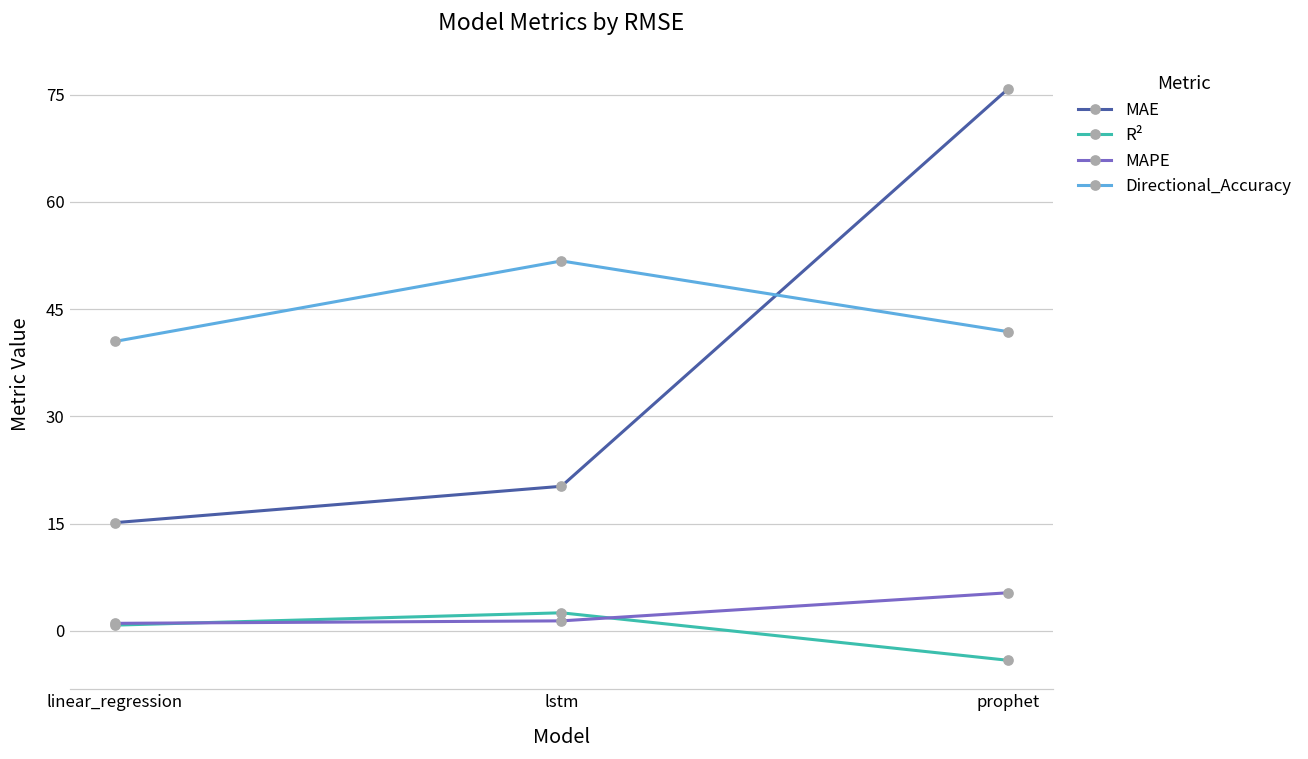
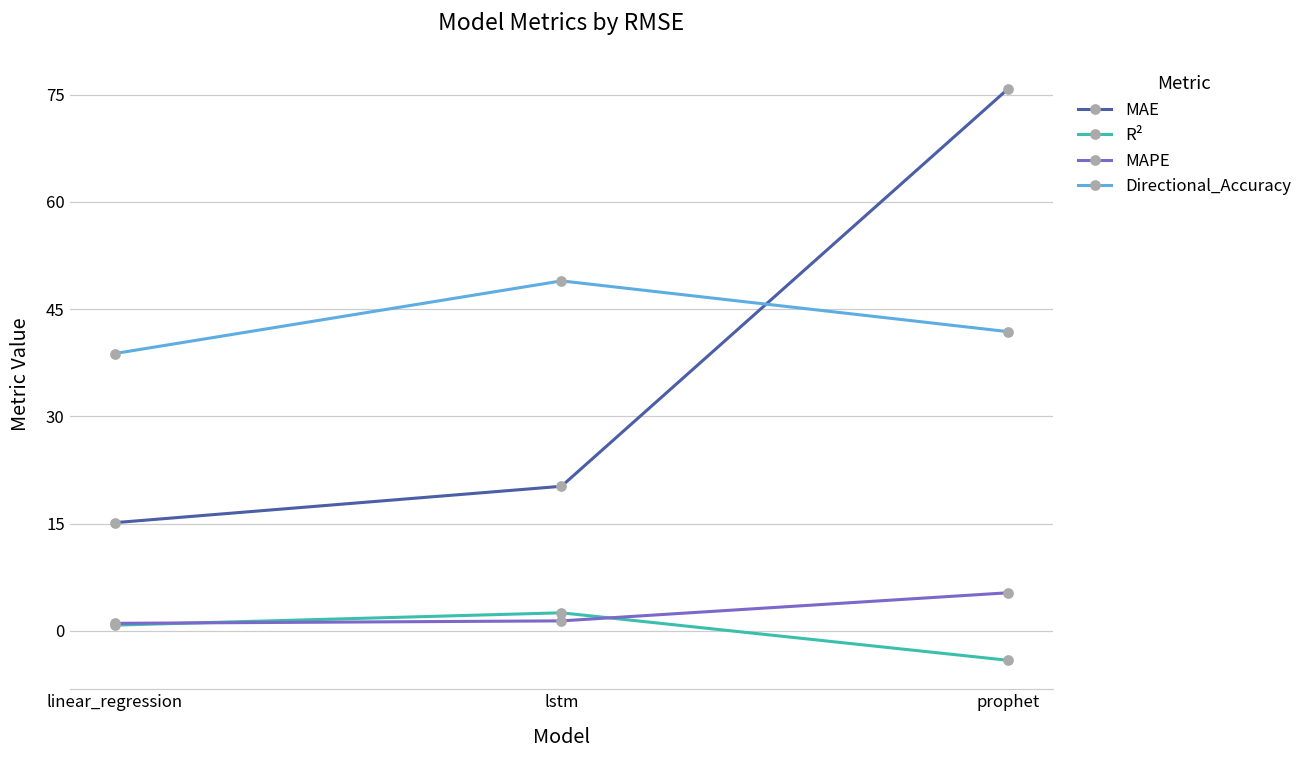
Directional_Accuracy, linear_regression: 40 -> 39
Directional_Accuracy, lstm: 52 -> 49
